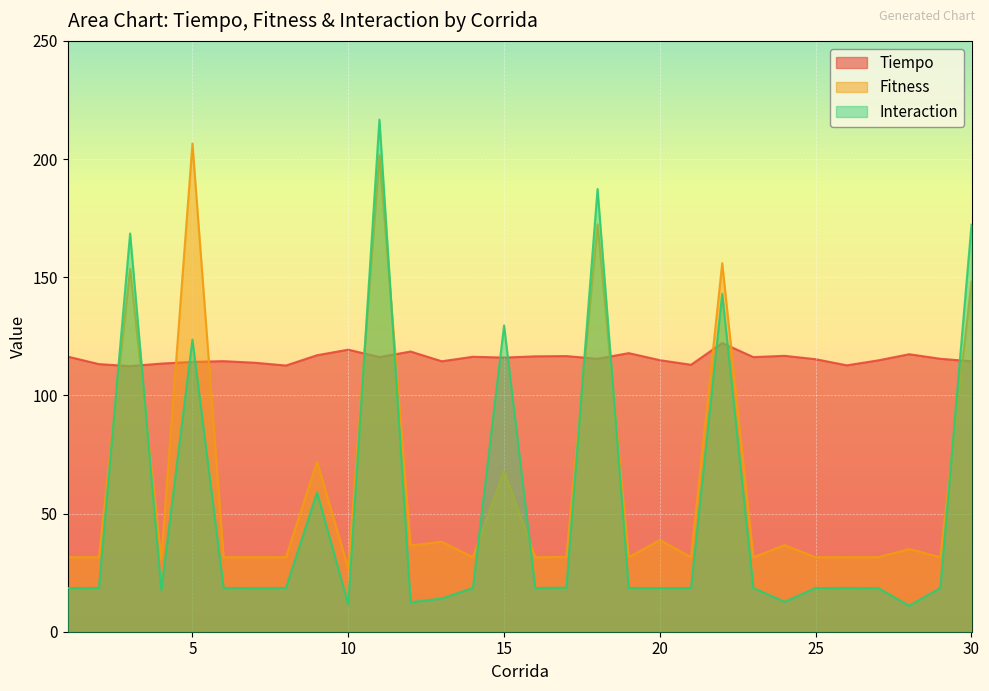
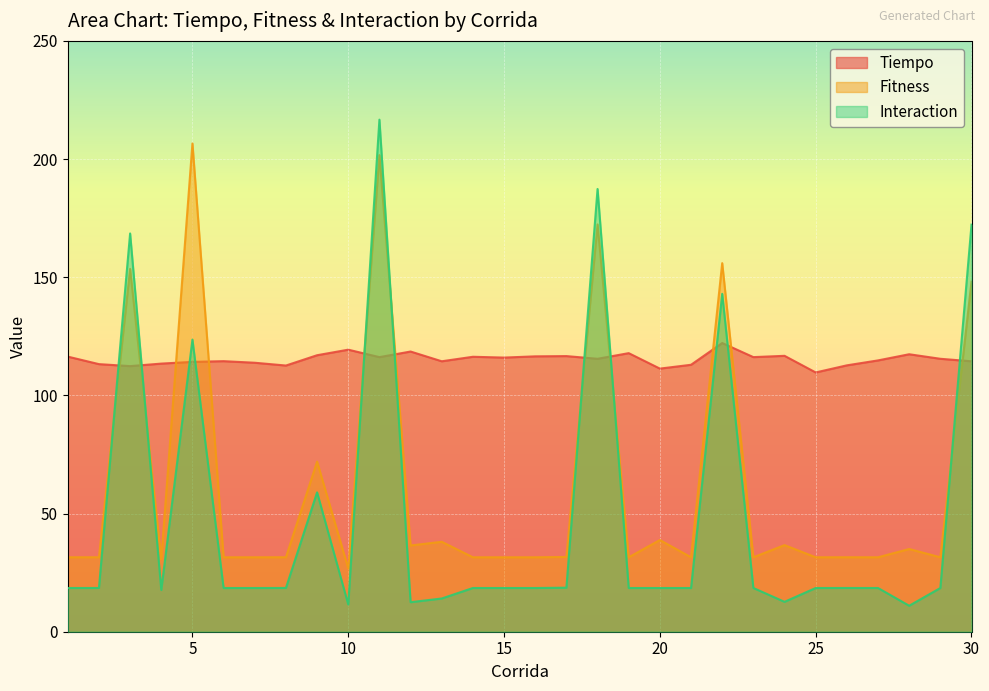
Fitness, 15: 68 -> 32
Interaction, 15: 130 -> 19
Tiempo, 20: 115 -> 111
Tiempo, 25: 115 -> 110
